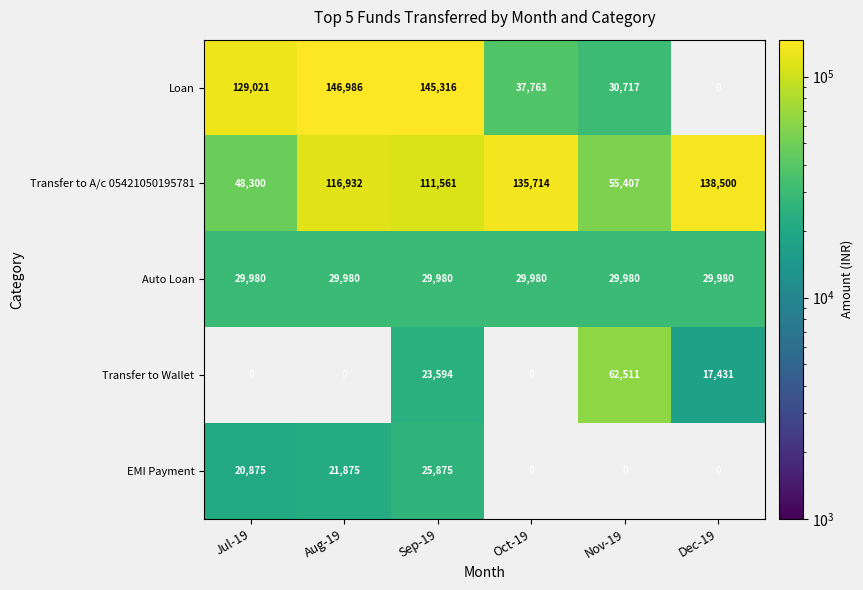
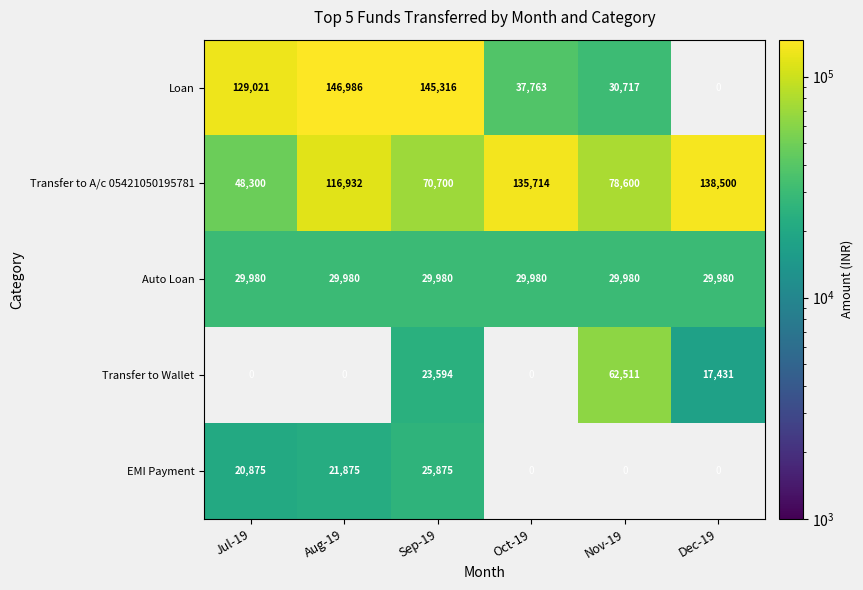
Transfer to A/c 05421050195781, Sep-19: 111,561 -> 70,700
Transfer to A/c 05421050195781, Nov-19: 55,407 -> 78,600
